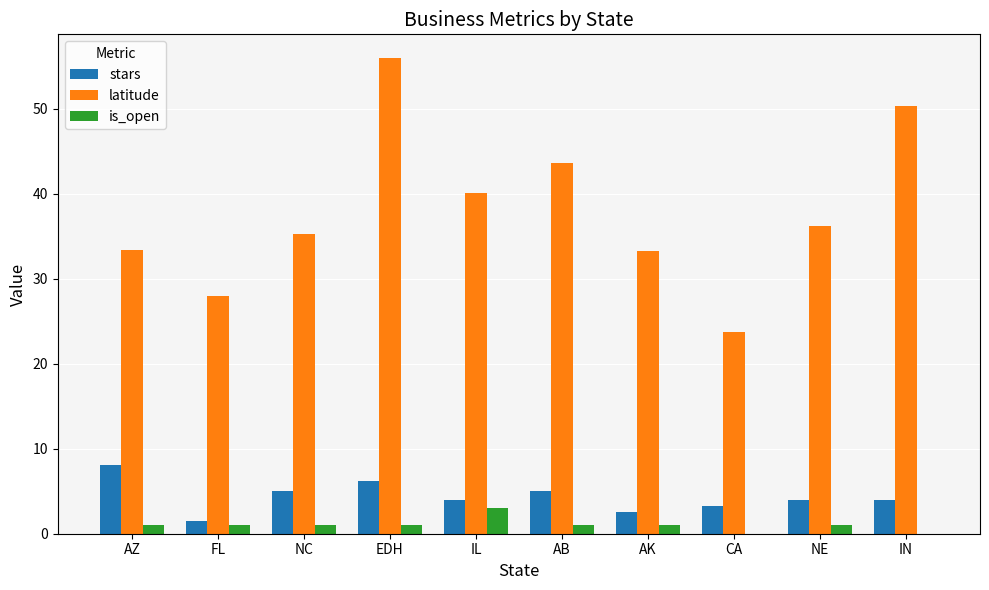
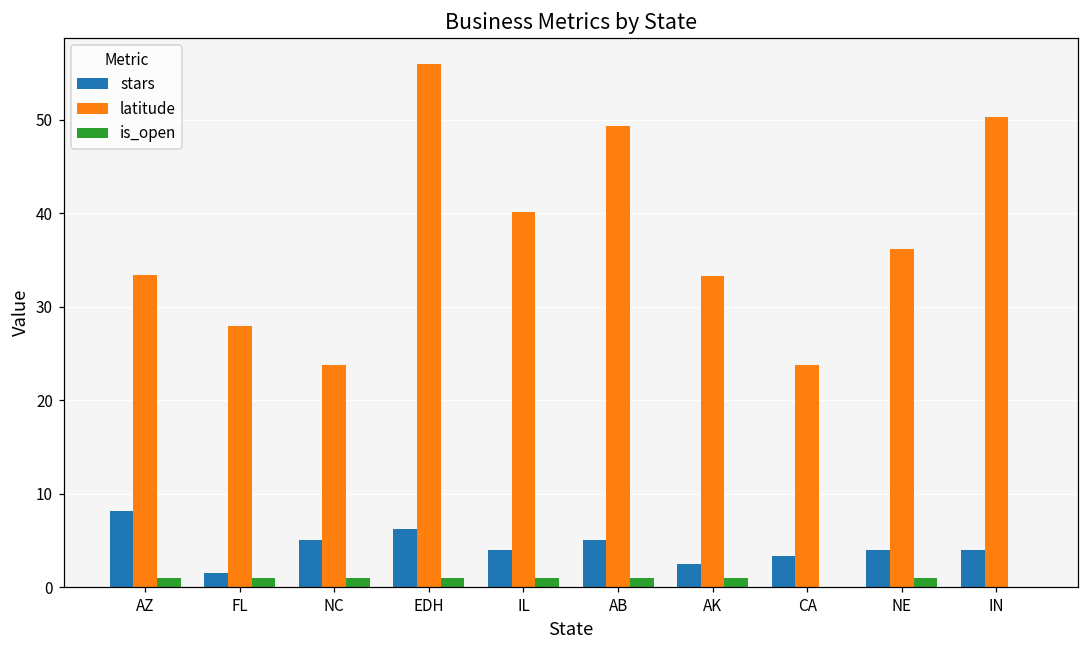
latitude, NC: 35 -> 24
is_open, IL: 3 -> 1
latitude, AB: 44 -> 49
